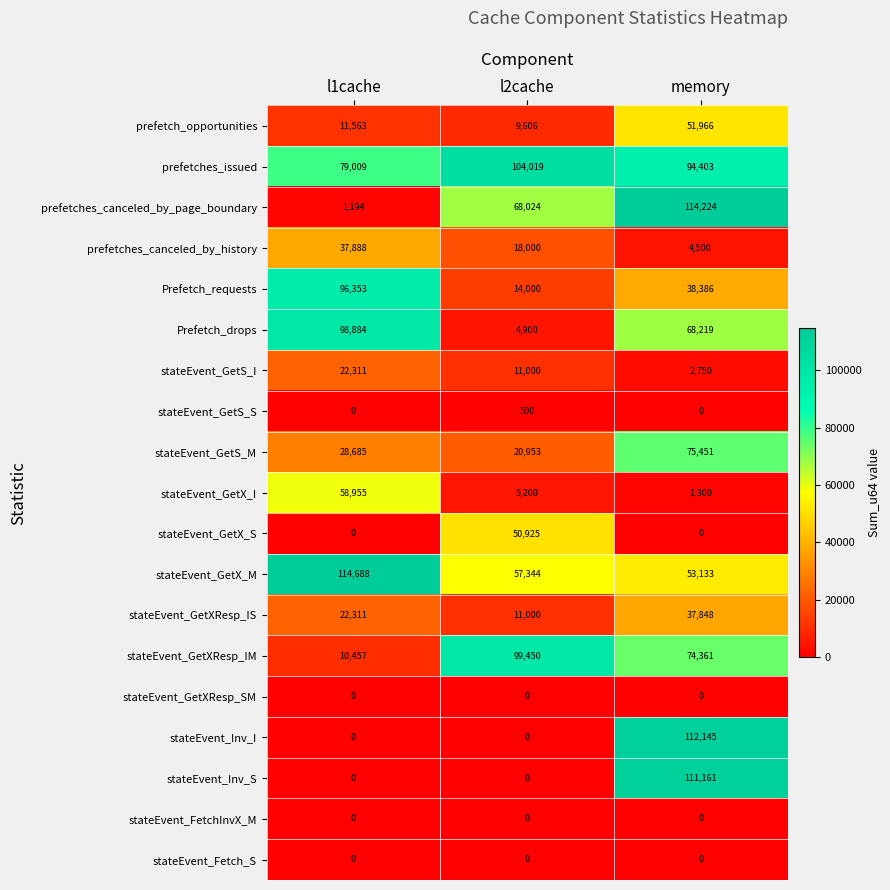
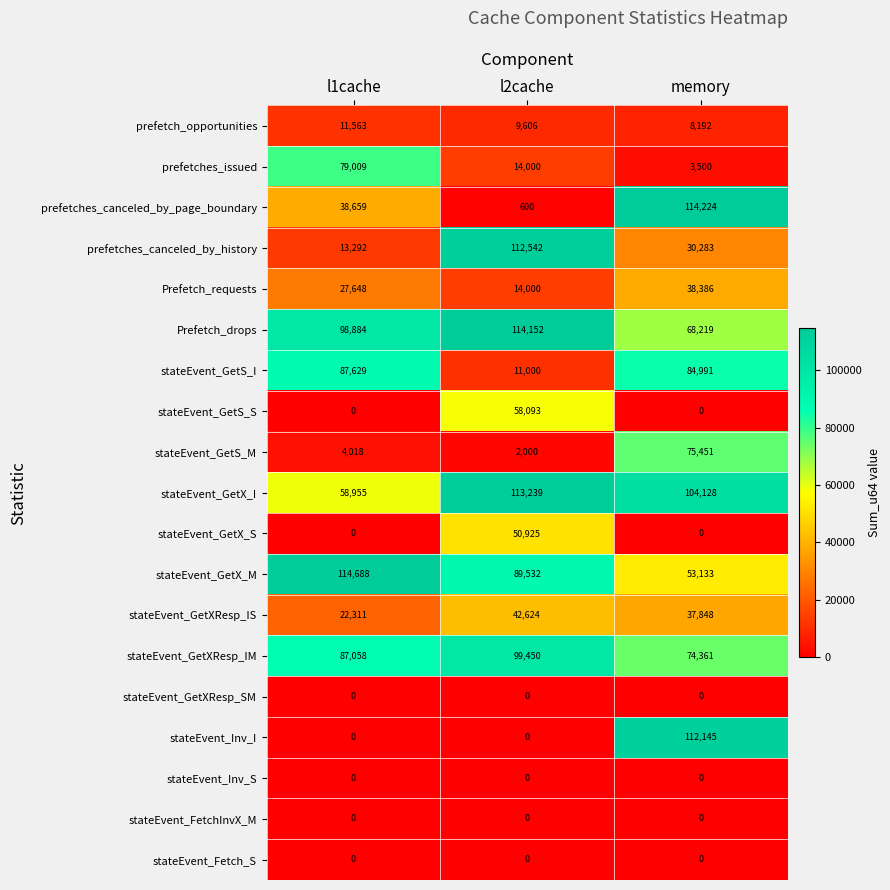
prefetch_opportunities, memory: 51,966 -> 8,192
prefetches_issued, l2cache: 104,019 -> 14,000
prefetches_issued, memory: 94,403 -> 3,500
prefetches_canceled_by_page_boundary, l1cache: 1,194 -> 38,659
prefetches_canceled_by_page_boundary, l2cache: 68,024 -> 600
prefetches_canceled_by_history, l1cache: 37,888 -> 13,292
prefetches_canceled_by_history, l2cache: 18,000 -> 112,542
prefetches_canceled_by_history, memory: 4,500 -> 30,283
Prefetch_requests, l1cache: 96,353 -> 27,648
Prefetch_drops, l2cache: 4,900 -> 114,152
stateEvent_GetS_I, l1cache: 22,311 -> 87,629
stateEvent_GetS_I, memory: 2,750 -> 84,991
stateEvent_GetS_S, l2cache: 500 -> 58,093
stateEvent_GetS_M, l1cache: 28,685 -> 4,018
stateEvent_GetS_M, l2cache: 20,953 -> 2,000
stateEvent_GetX_I, l2cache: 5,200 -> 113,239
stateEvent_GetX_I, memory: 1,300 -> 104,128
stateEvent_GetX_M, l2cache: 57,344 -> 89,532
stateEvent_GetXResp_IS, l2cache: 11,000 -> 42,624
stateEvent_GetXResp_IM, l1cache: 10,457 -> 87,058
stateEvent_Inv_S, memory: 111,161 -> 0
